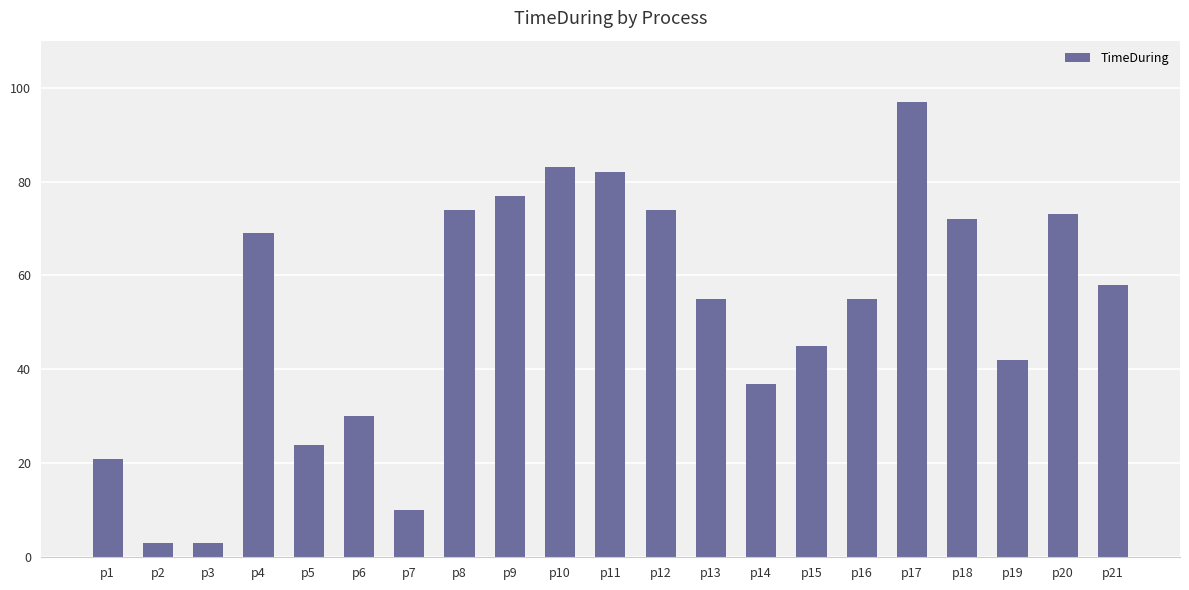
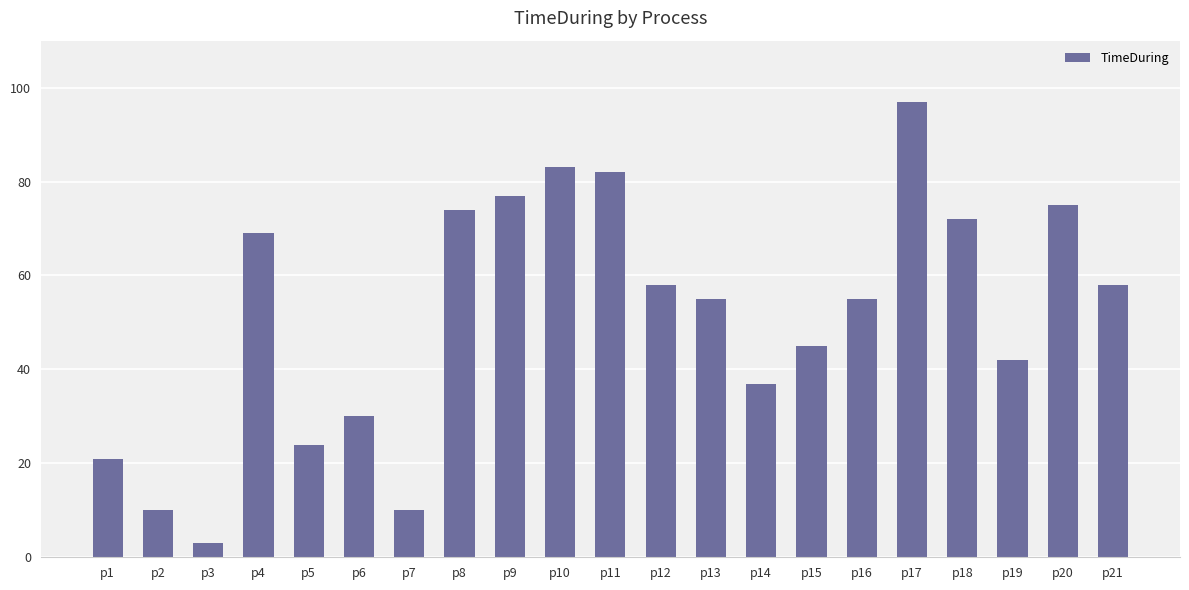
p2: 3 -> 10
p12: 74 -> 58
p20: 73 -> 75
